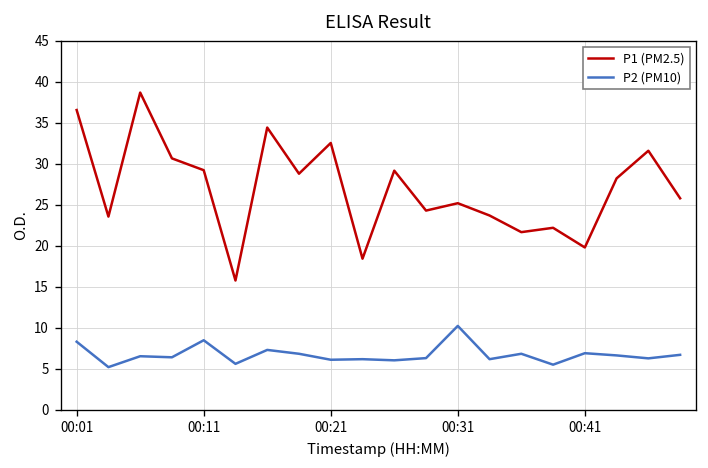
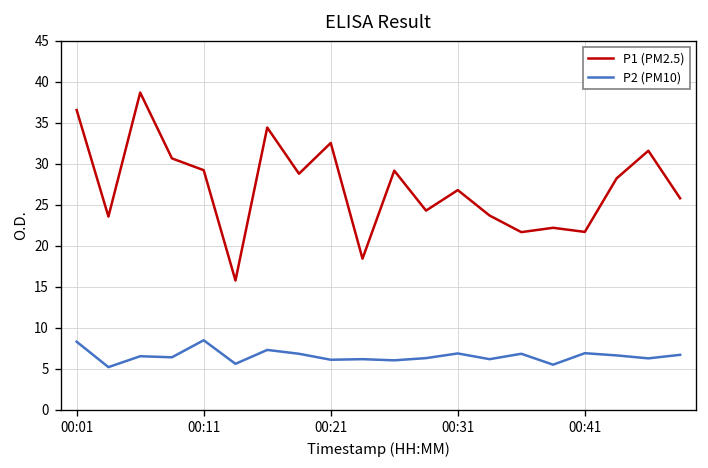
P1 (PM2.5), 00:31: 25 -> 27
P2 (PM10), 00:31: 10 -> 7
P1 (PM2.5), 00:41: 20 -> 22
